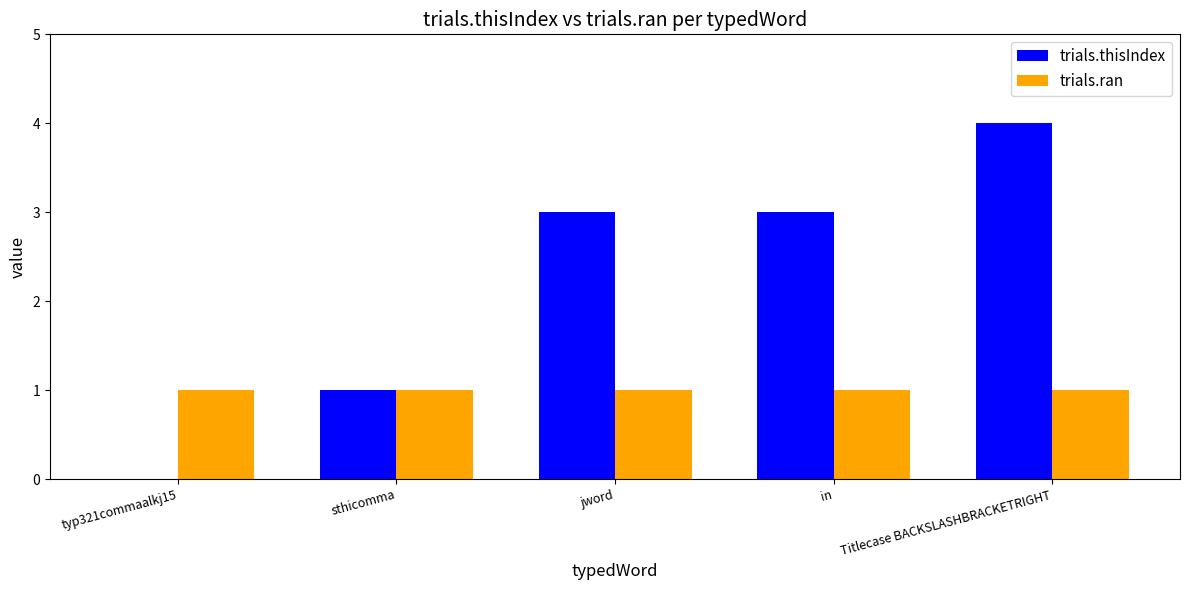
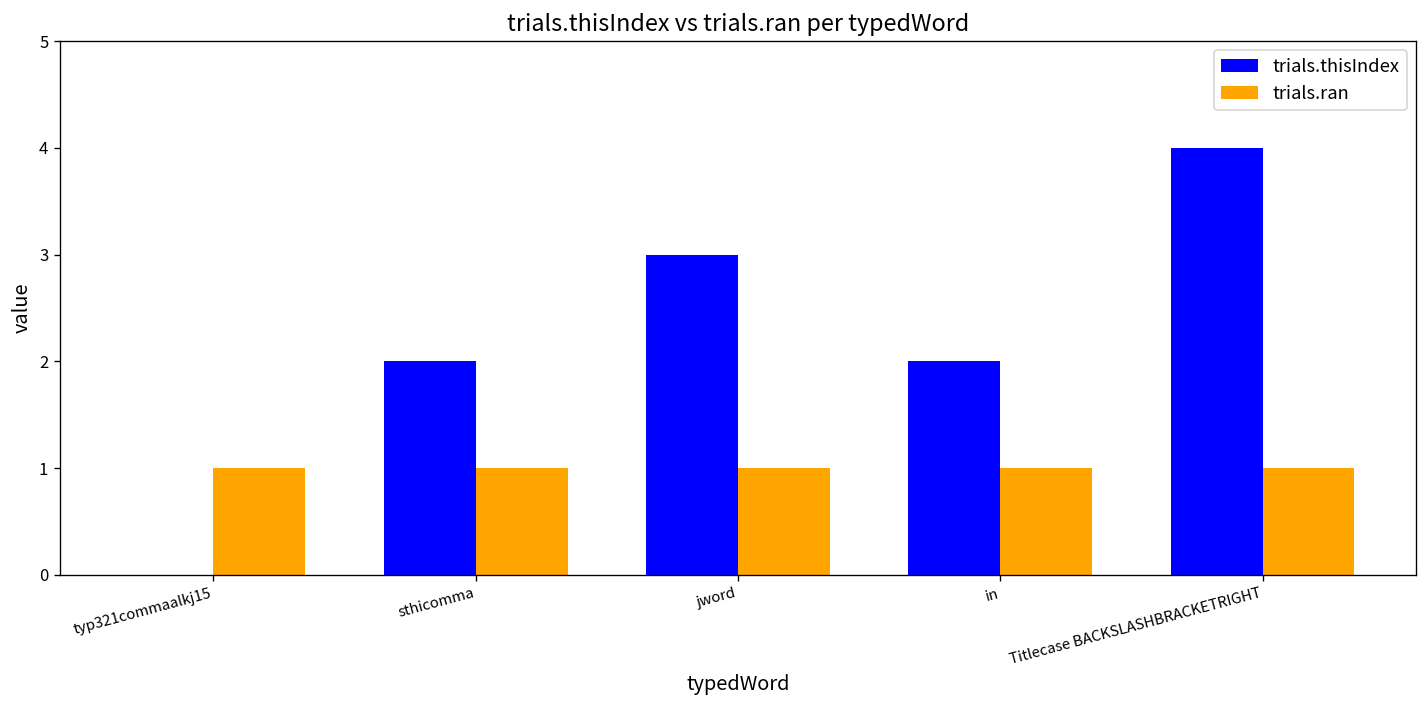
trials.thisIndex, sthicomma: 1 -> 2
trials.thisIndex, in: 3 -> 2
